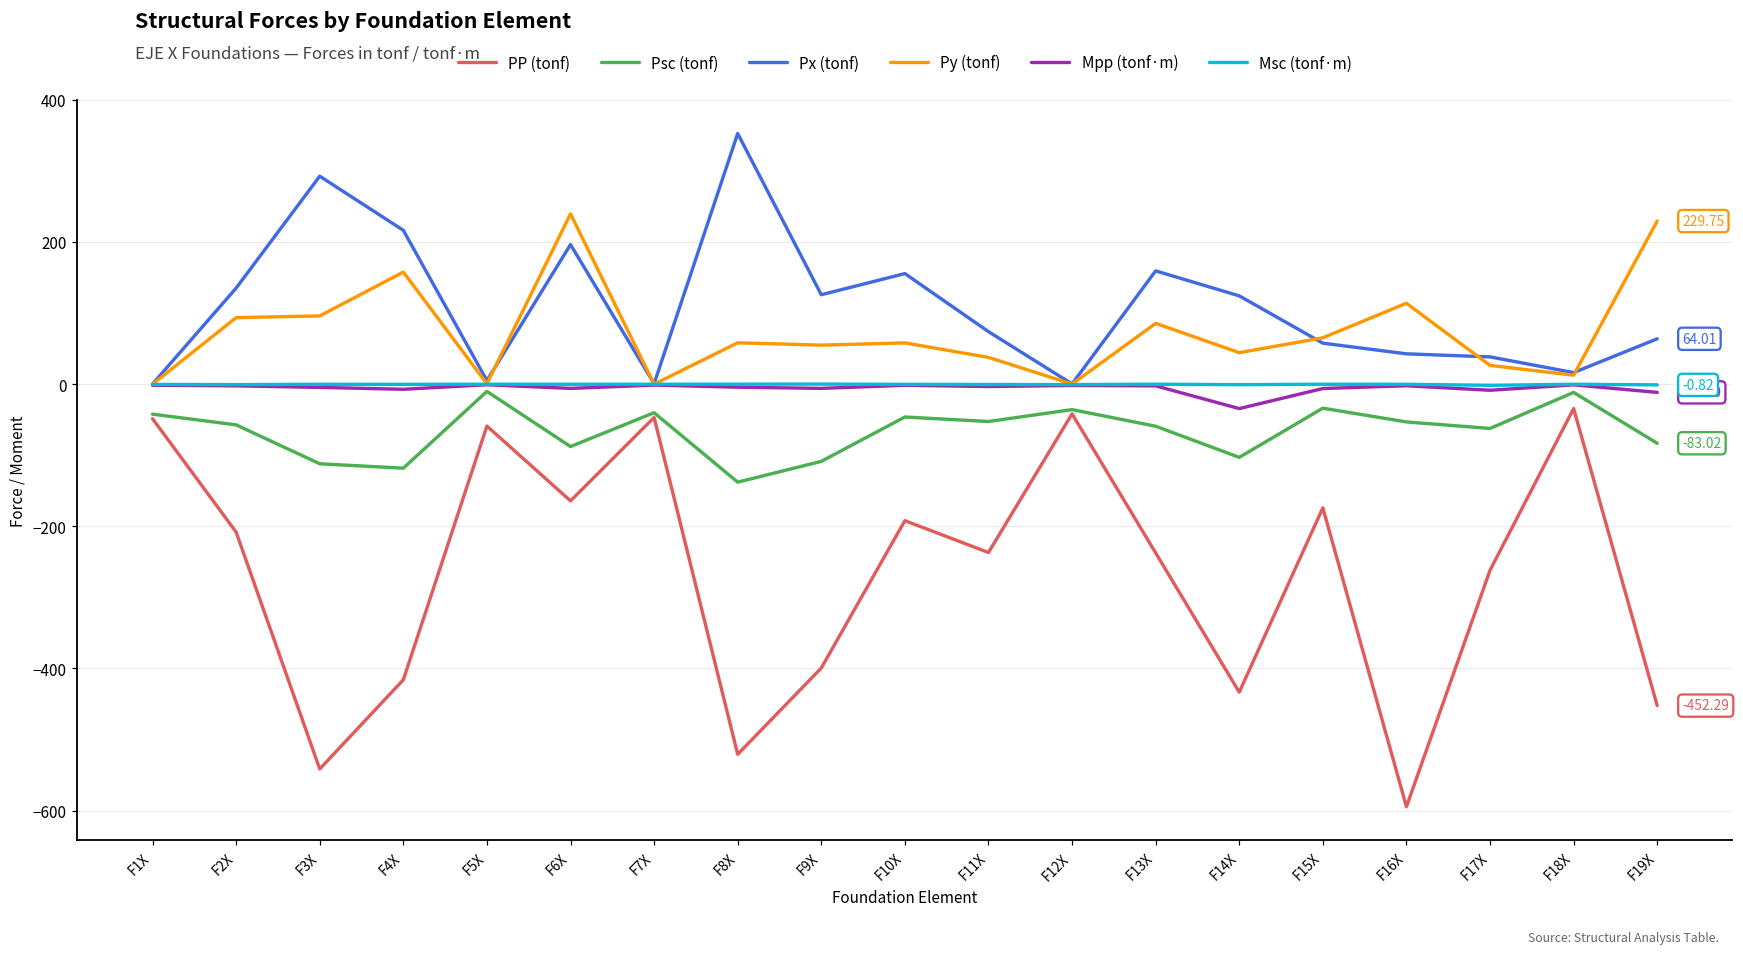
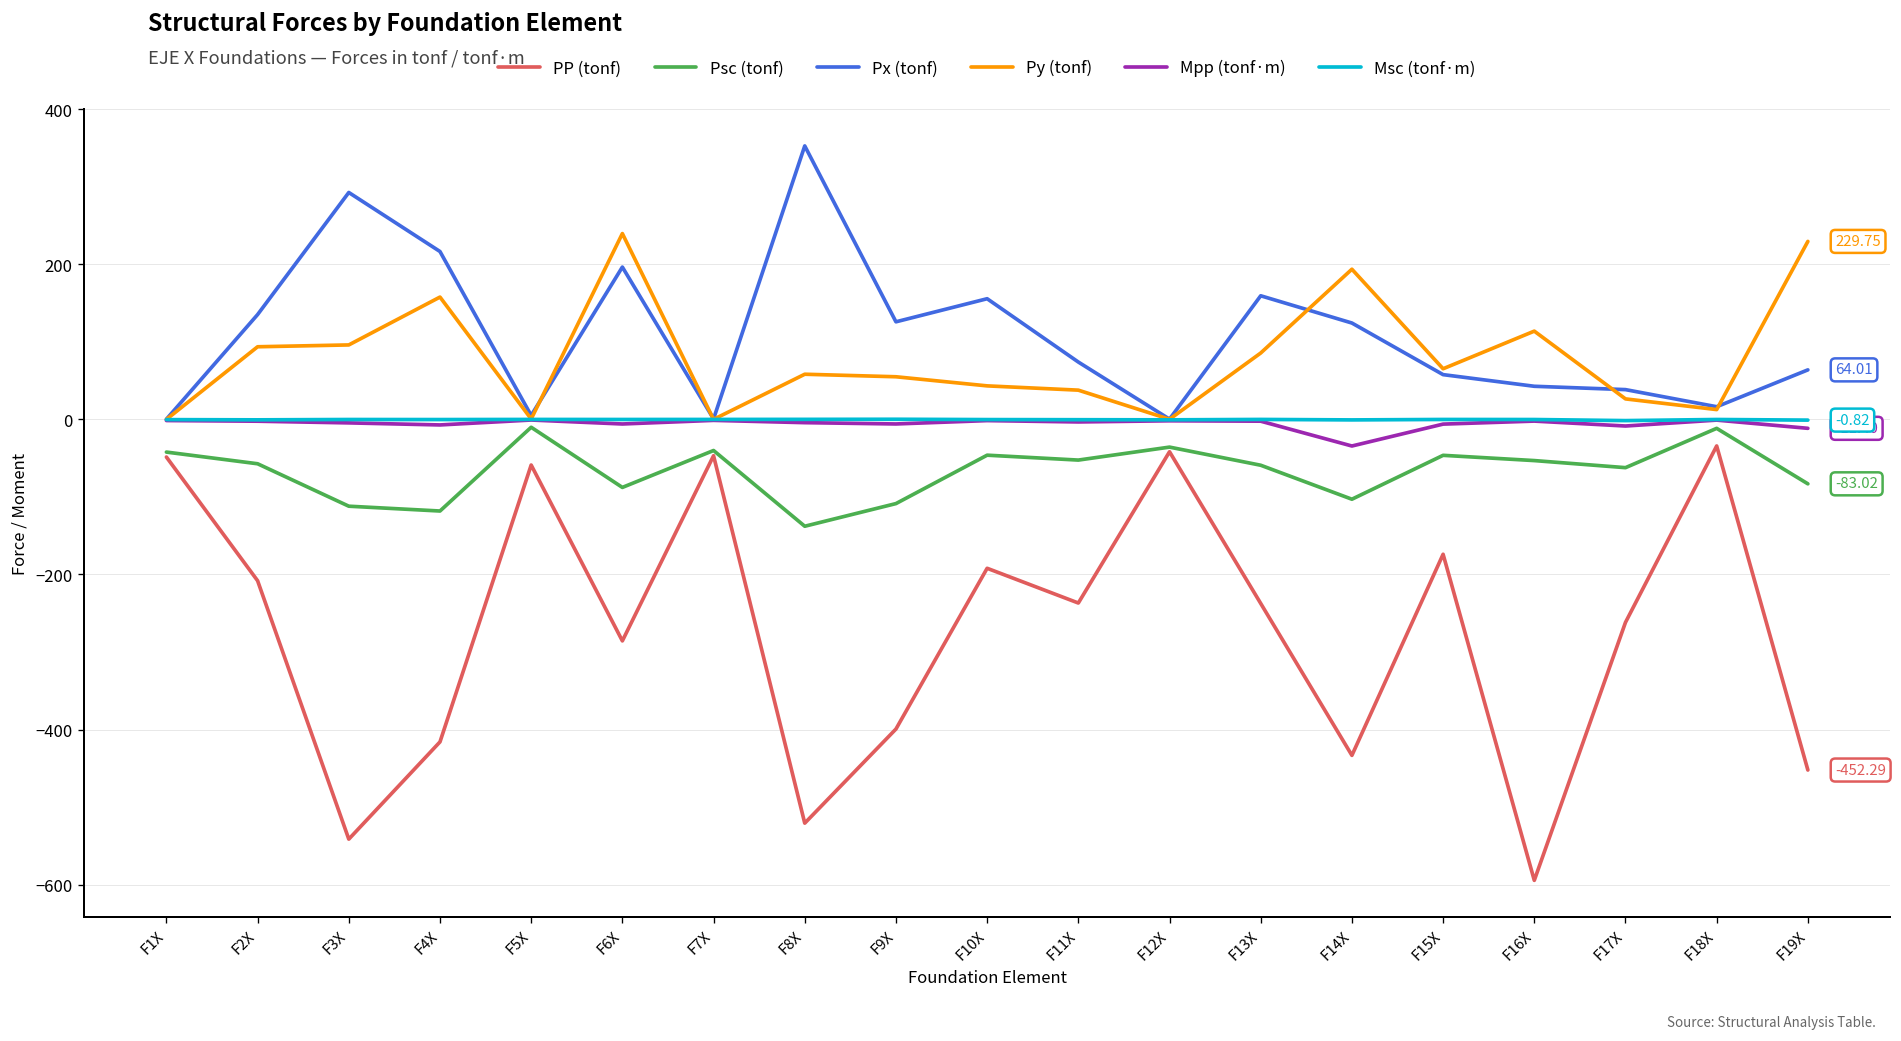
PP (tonf), F6X: -160 -> -290
Py (tonf), F10X: 60 -> 40
Py (tonf), F14X: 40 -> 190
Psc (tonf), F15X: -30 -> -50
